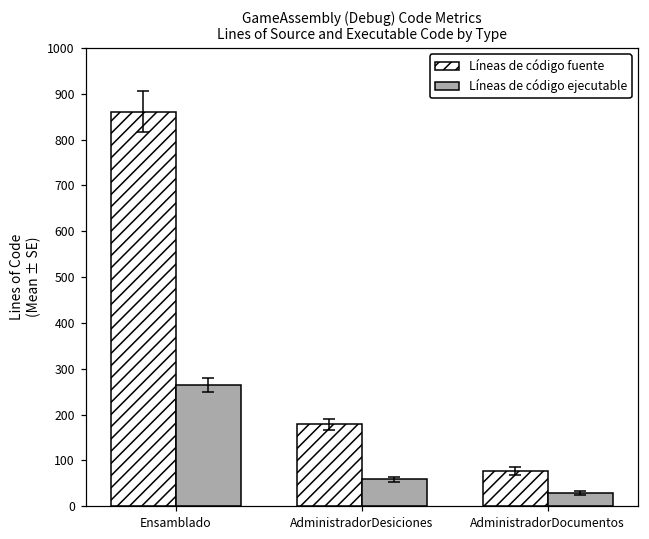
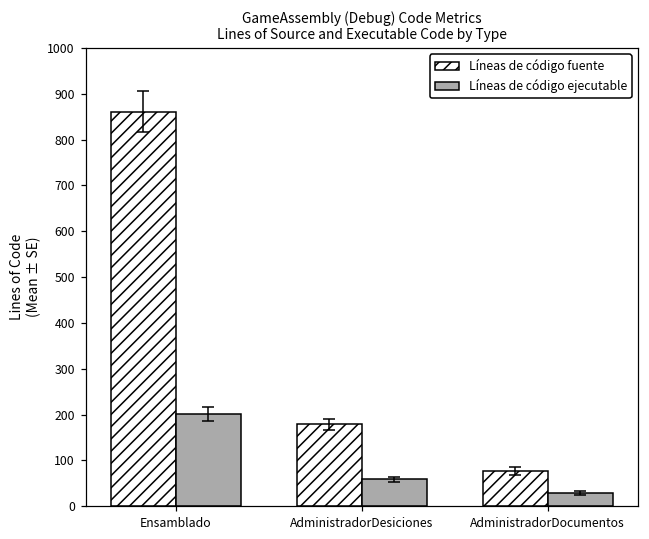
Líneas de código ejecutable, Ensamblado: 270 -> 200
